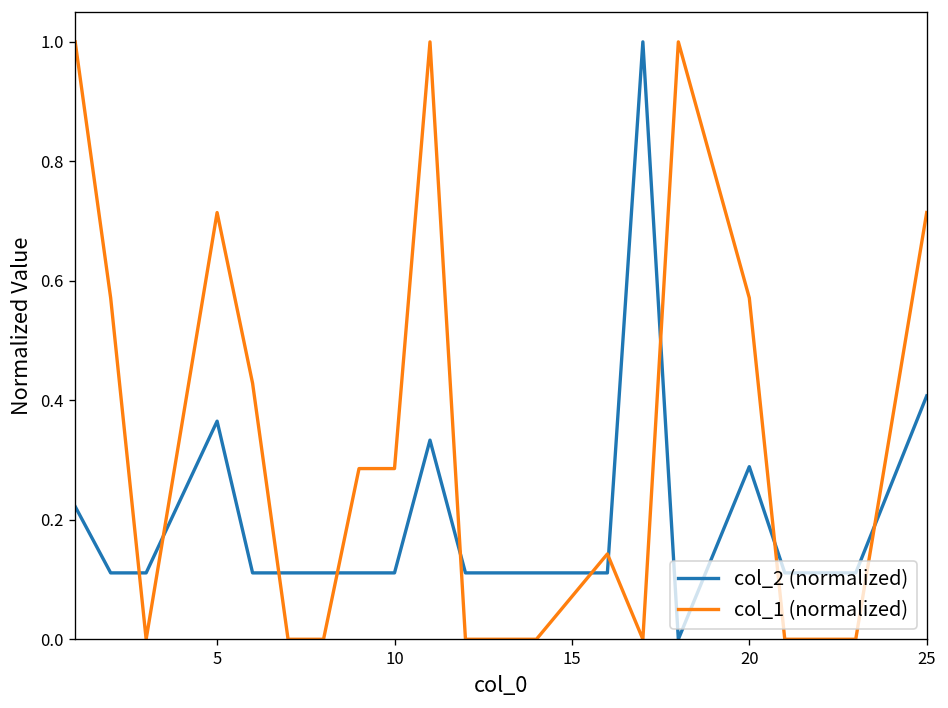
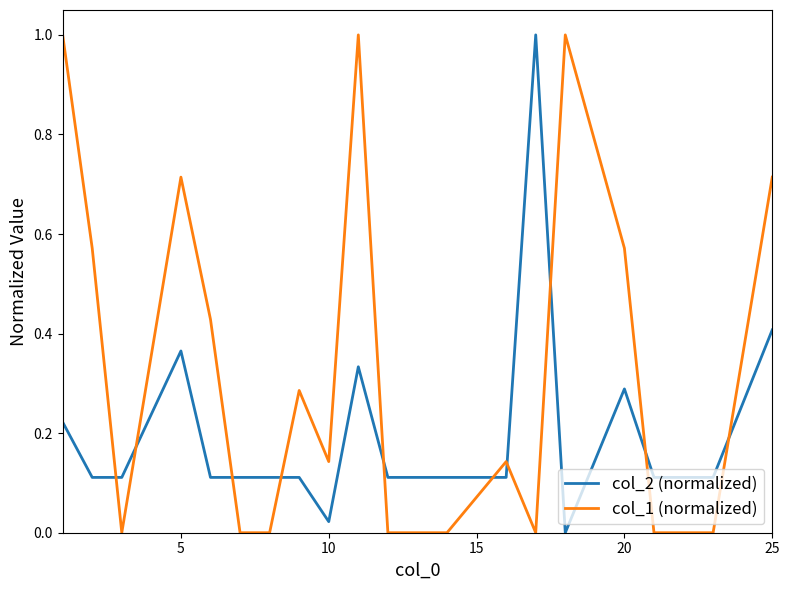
col_2 (normalized), 10: 0.11 -> 0.02
col_1 (normalized), 10: 0.29 -> 0.14
